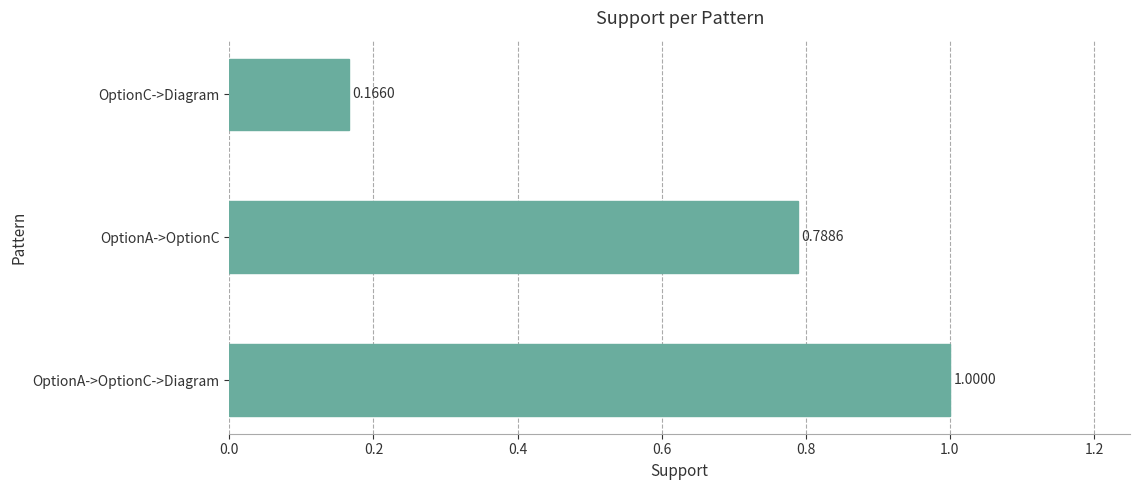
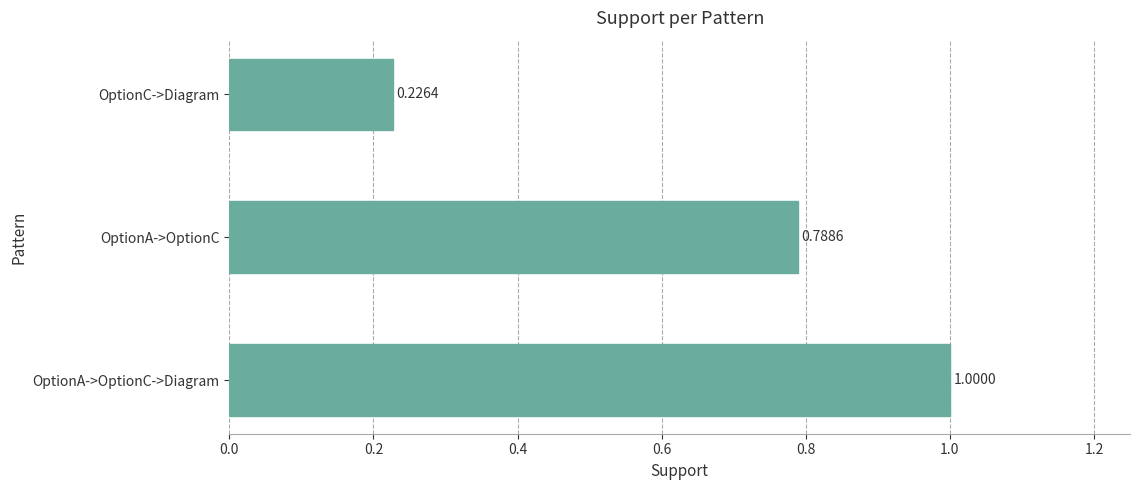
OptionC->Diagram: 0.1660 -> 0.2264
